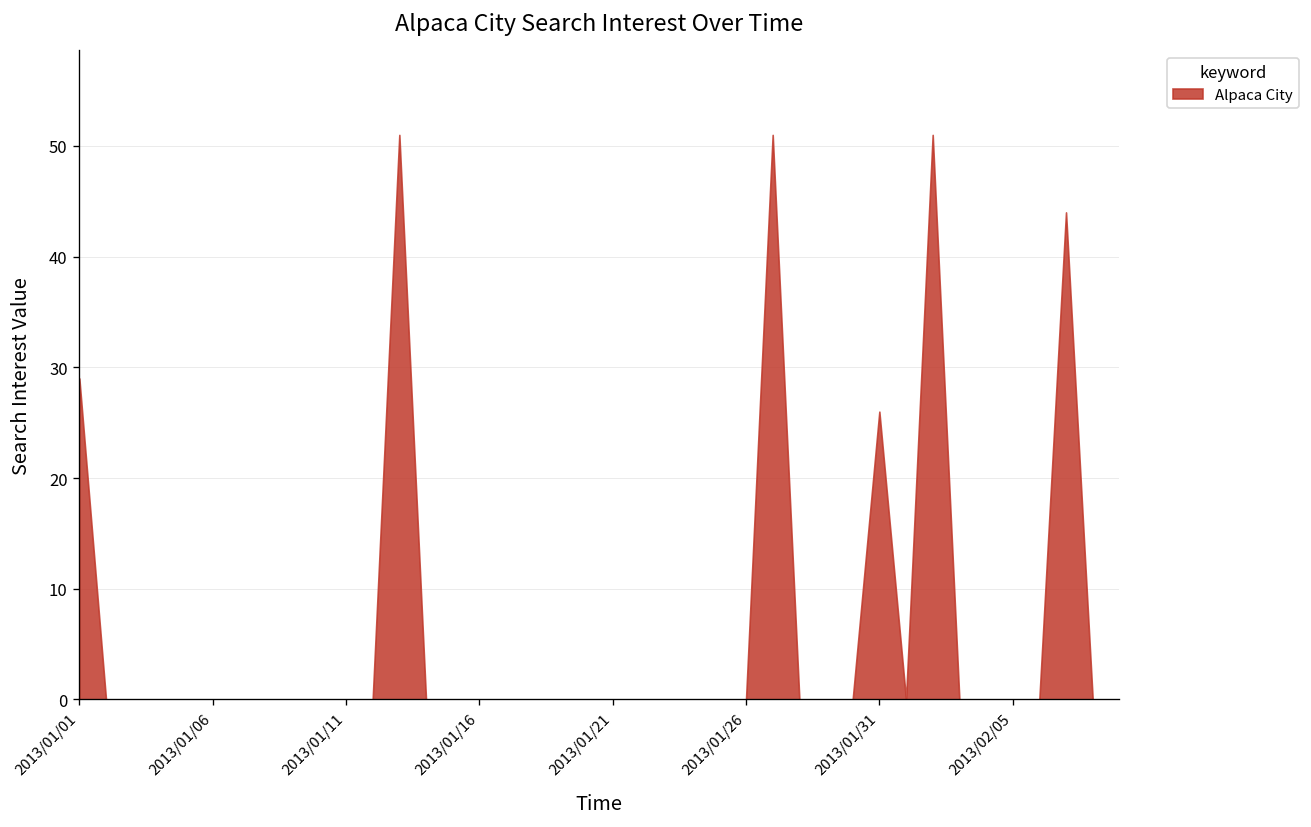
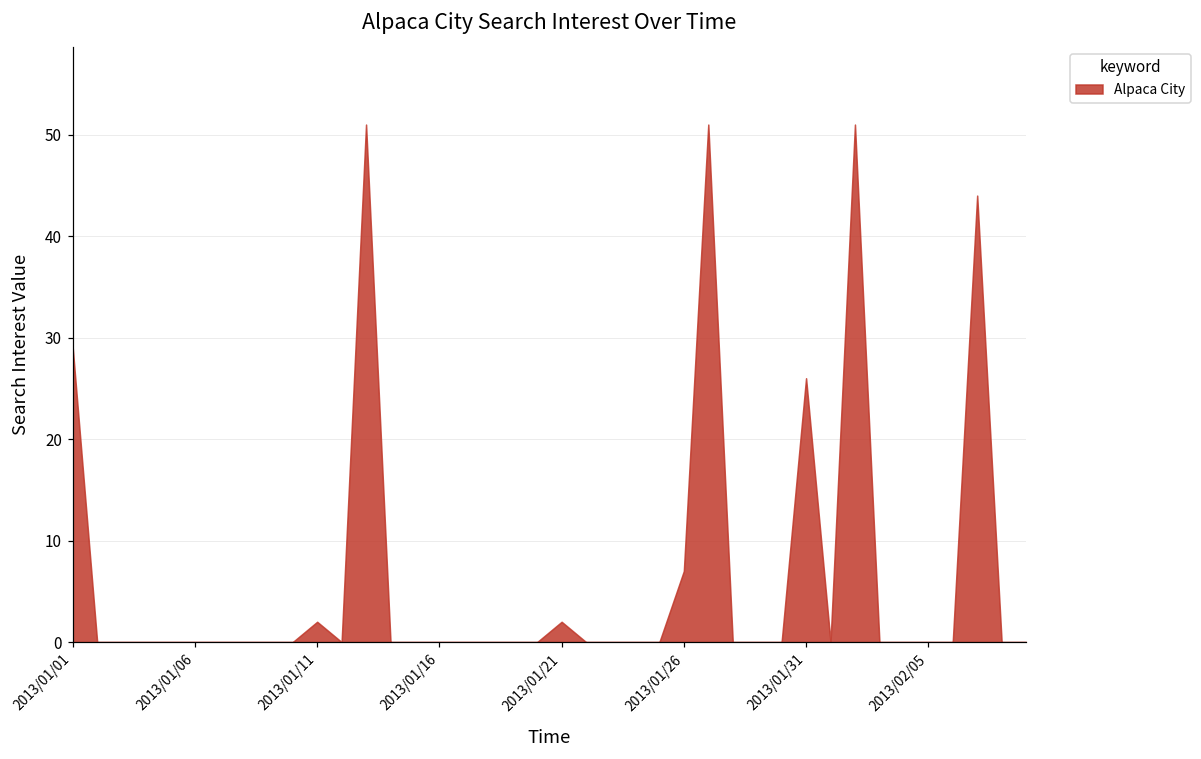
2013/01/11: 0 -> 2
2013/01/21: 0 -> 2
2013/01/26: 0 -> 7
